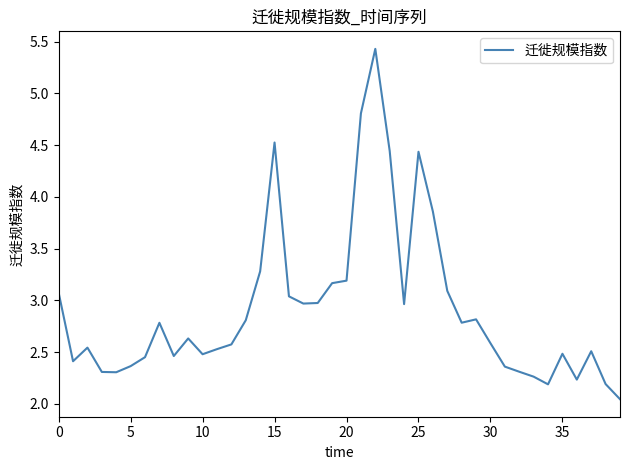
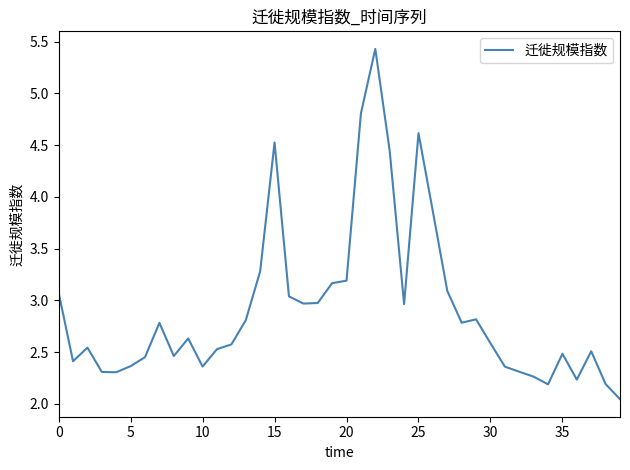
10: 2.48 -> 2.36
25: 4.44 -> 4.62
